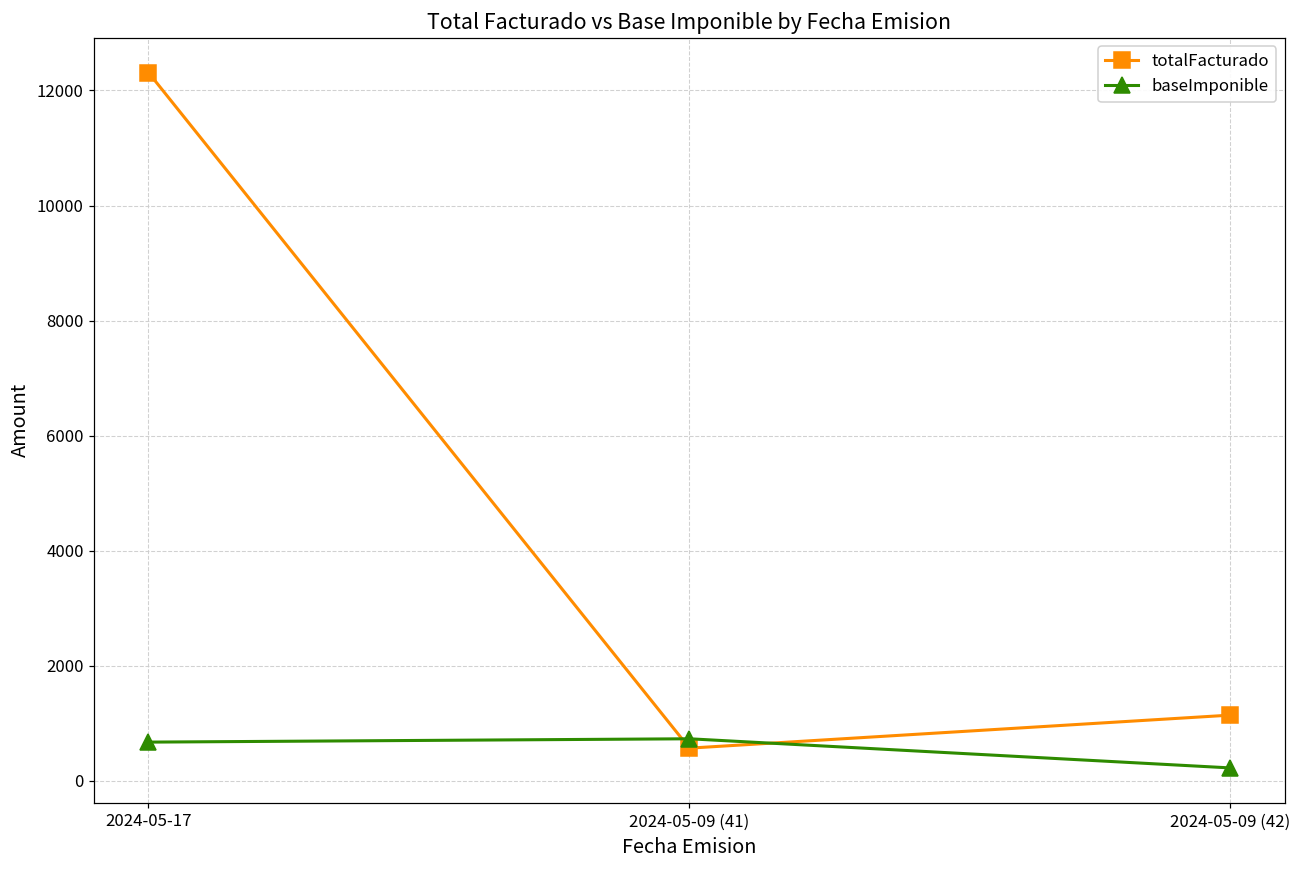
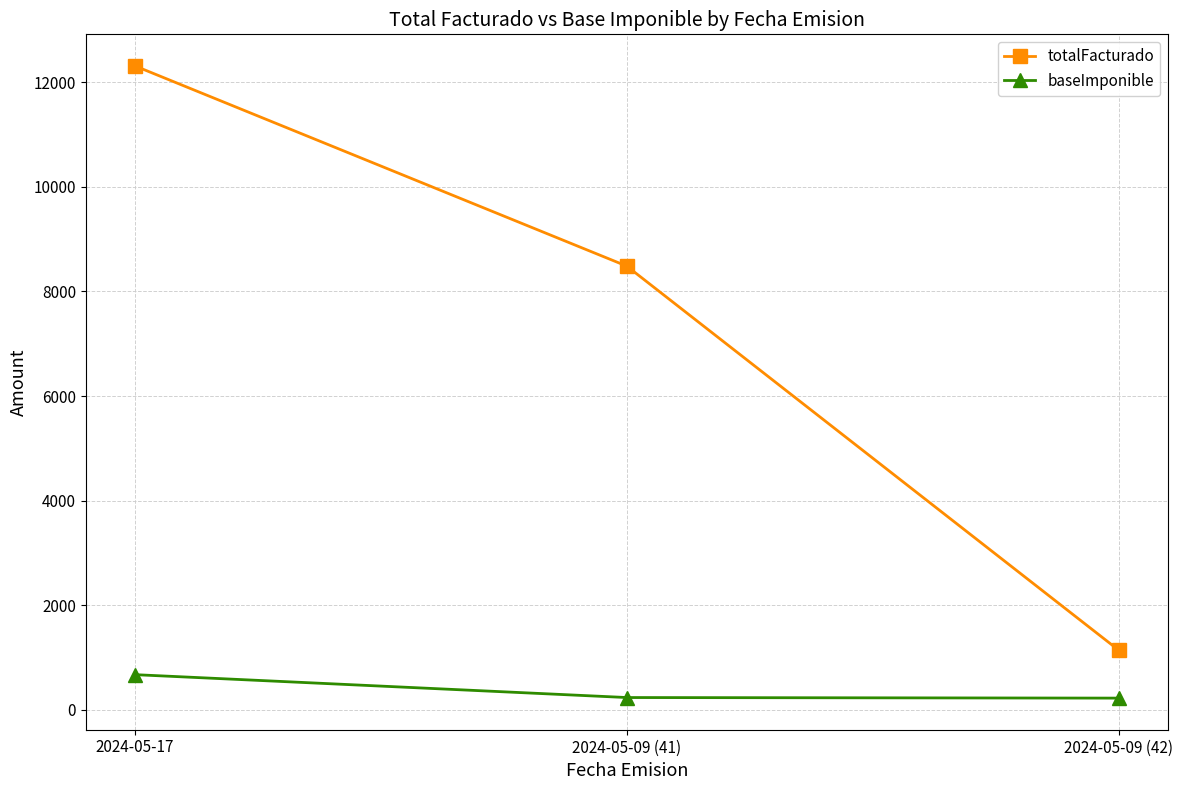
totalFacturado, 2024-05-09 (41): 600 -> 8500
baseImponible, 2024-05-09 (41): 700 -> 200
